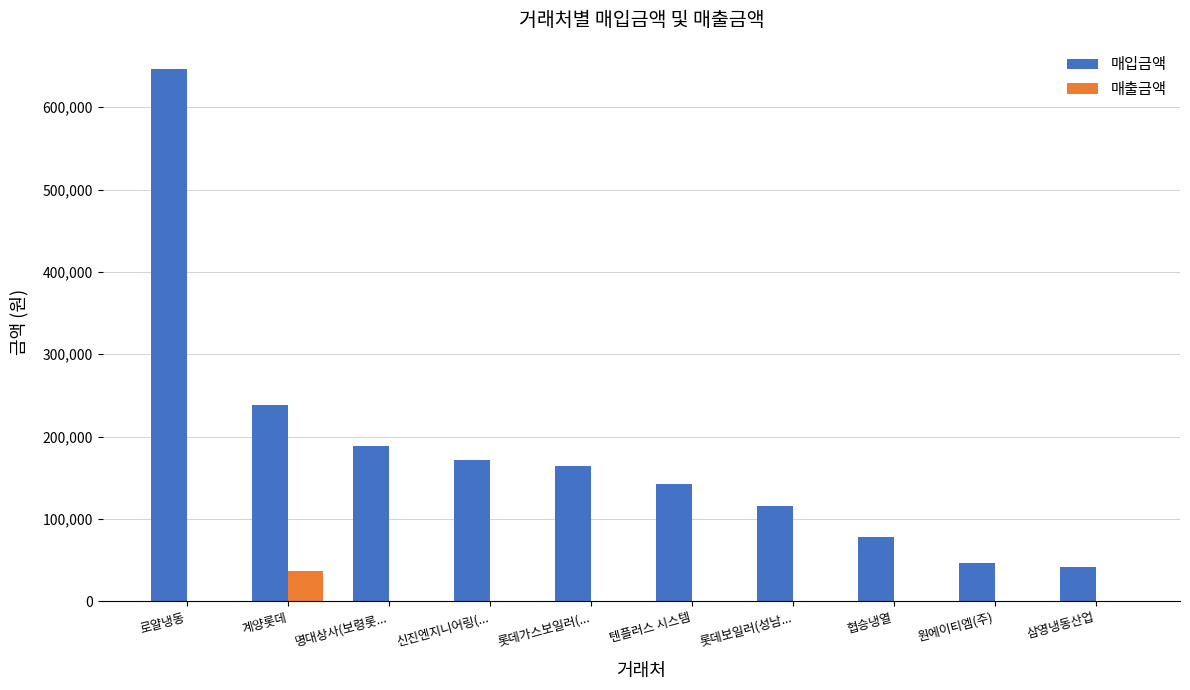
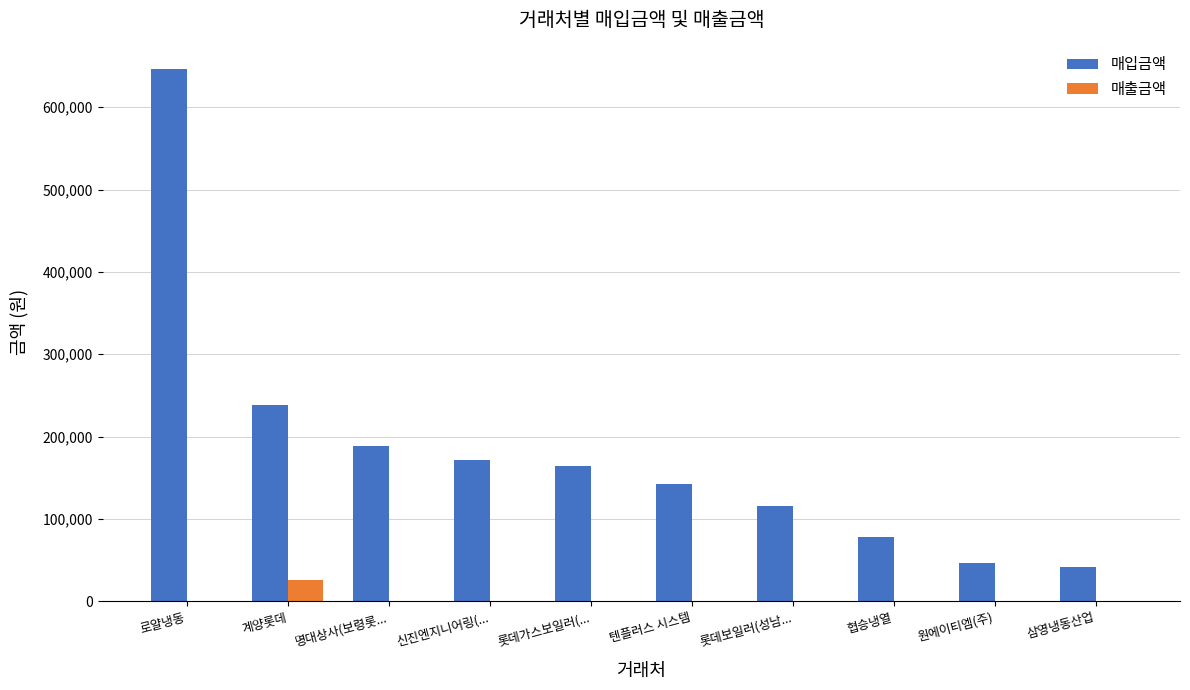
매출금액, 계양롯데: 40,000 -> 30,000
